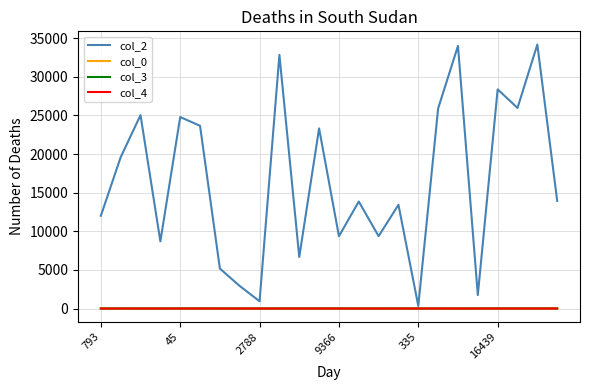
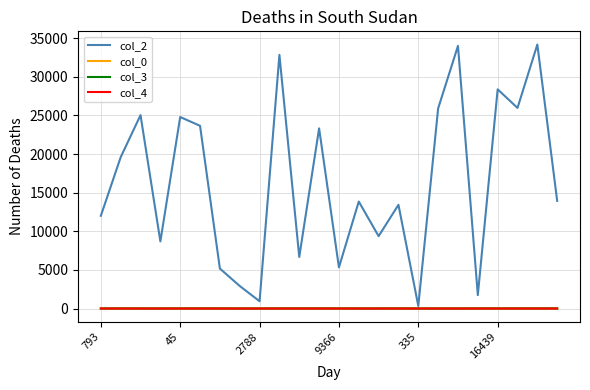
col_2, 9366: 9000 -> 5000
